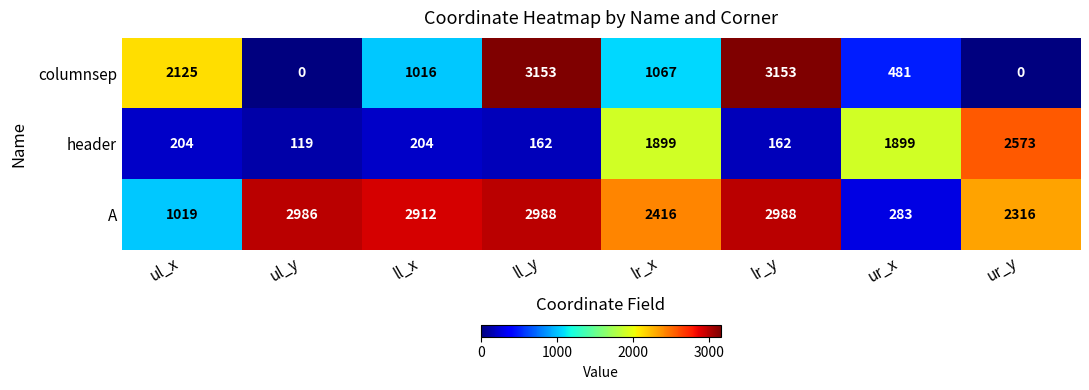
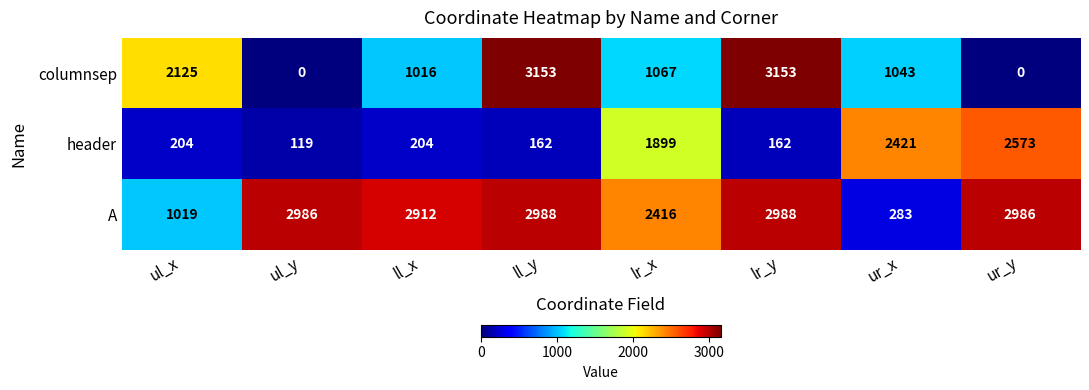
columnsep, ur_x: 481 -> 1043
header, ur_x: 1899 -> 2421
A, ur_y: 2316 -> 2986
